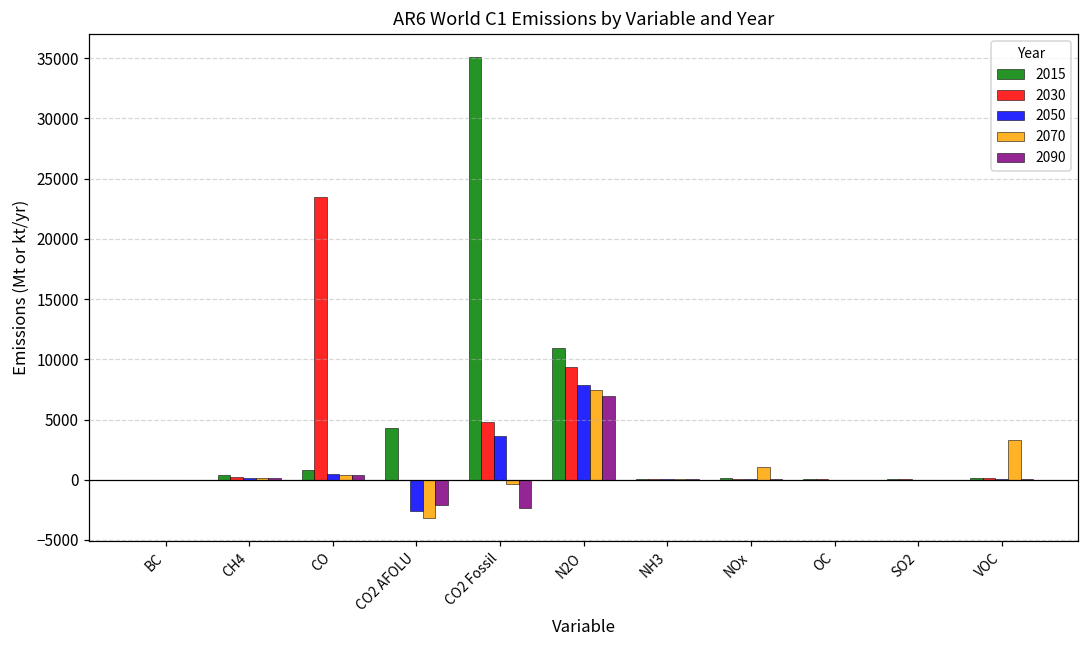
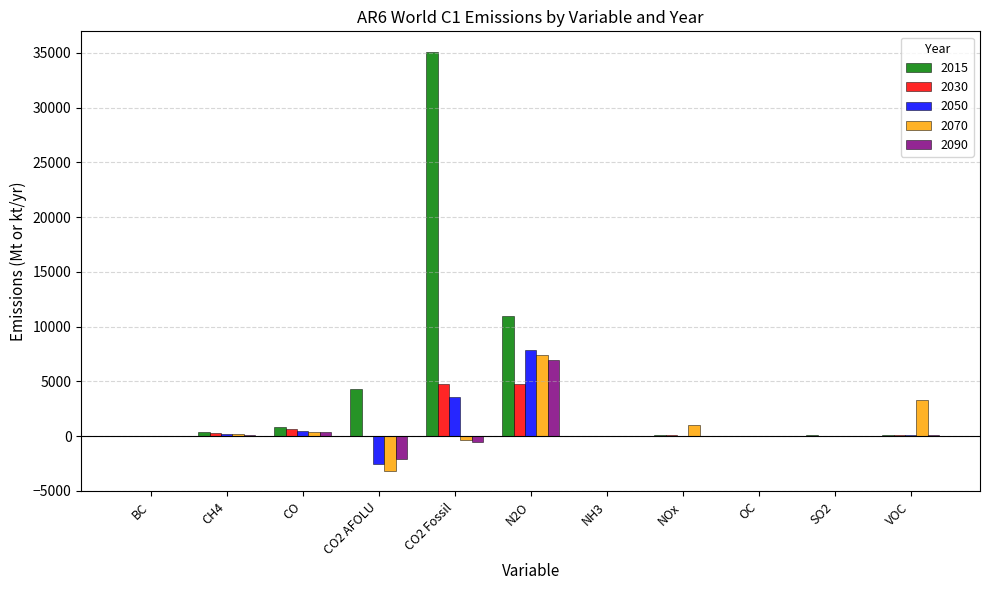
2030, CO: 23500 -> 700
2090, CO2 Fossil: -2400 -> -500
2030, N2O: 9400 -> 4800
